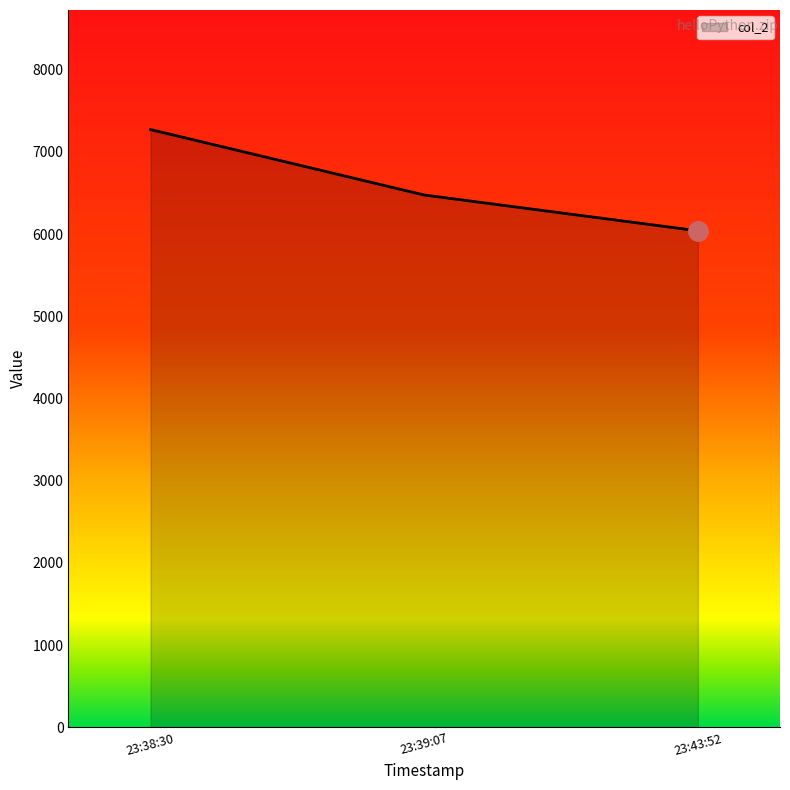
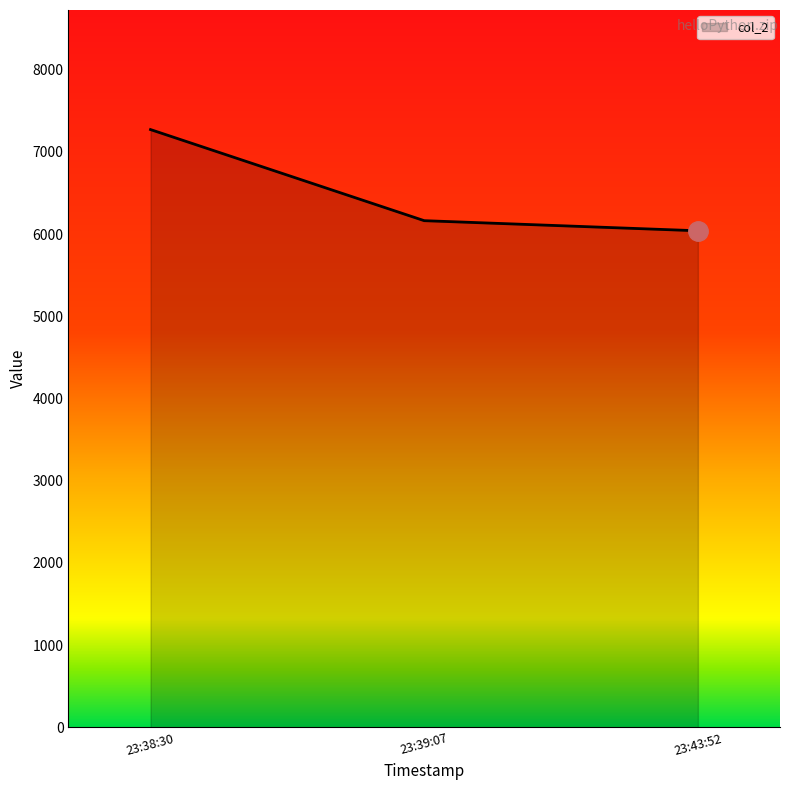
col_2, 23:39:07: 6500 -> 6200
